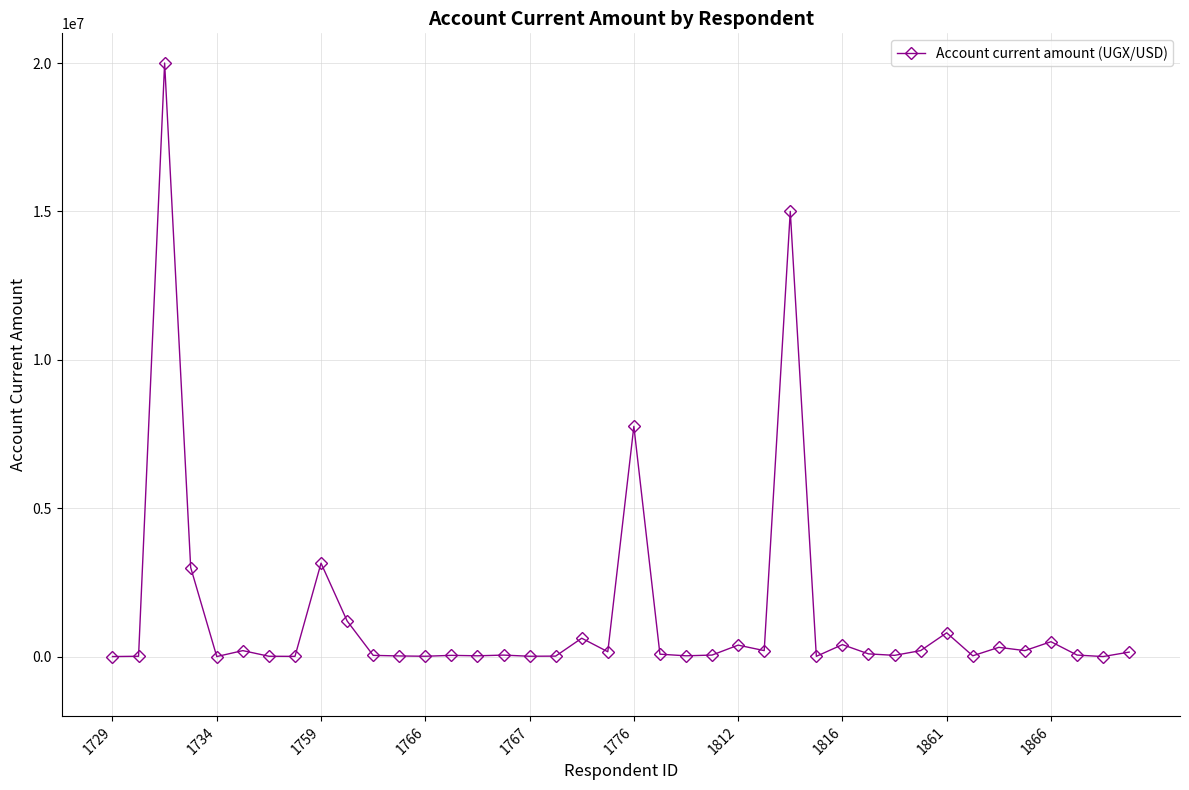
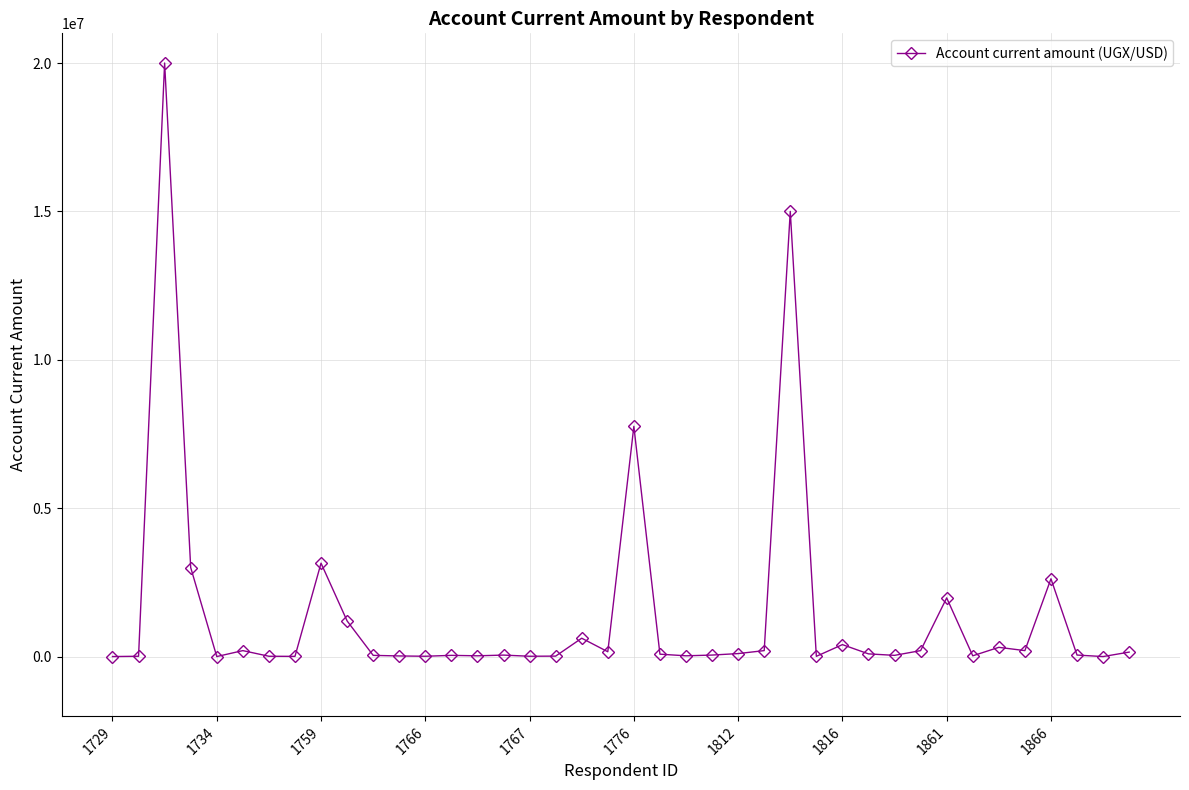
1812: 400000 -> 100000
1861: 800000 -> 2000000
1866: 500000 -> 2600000
